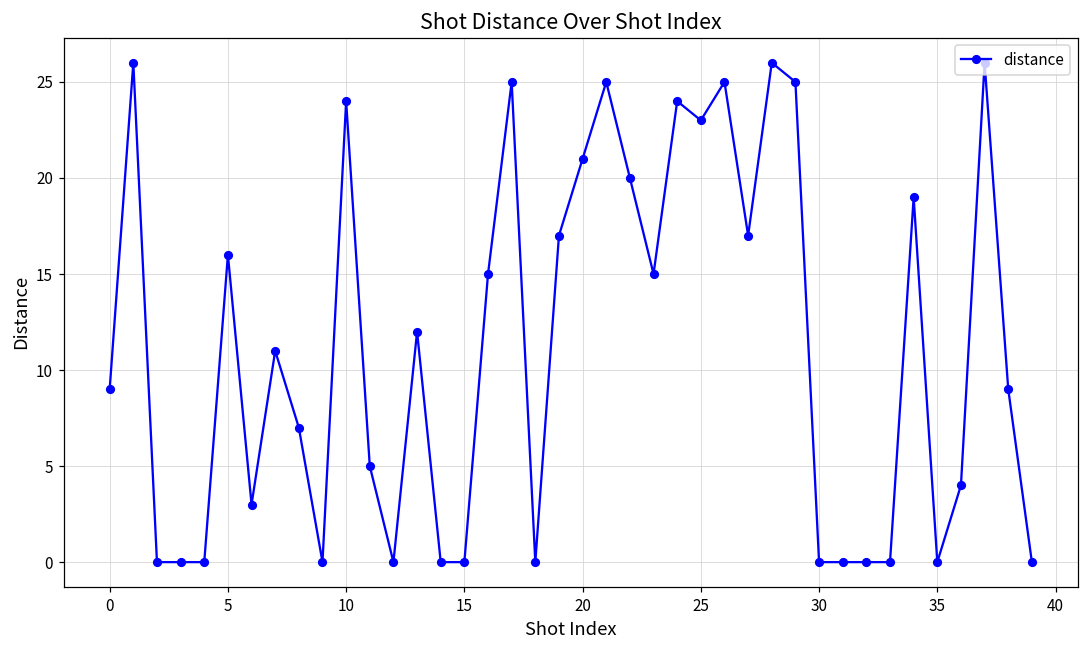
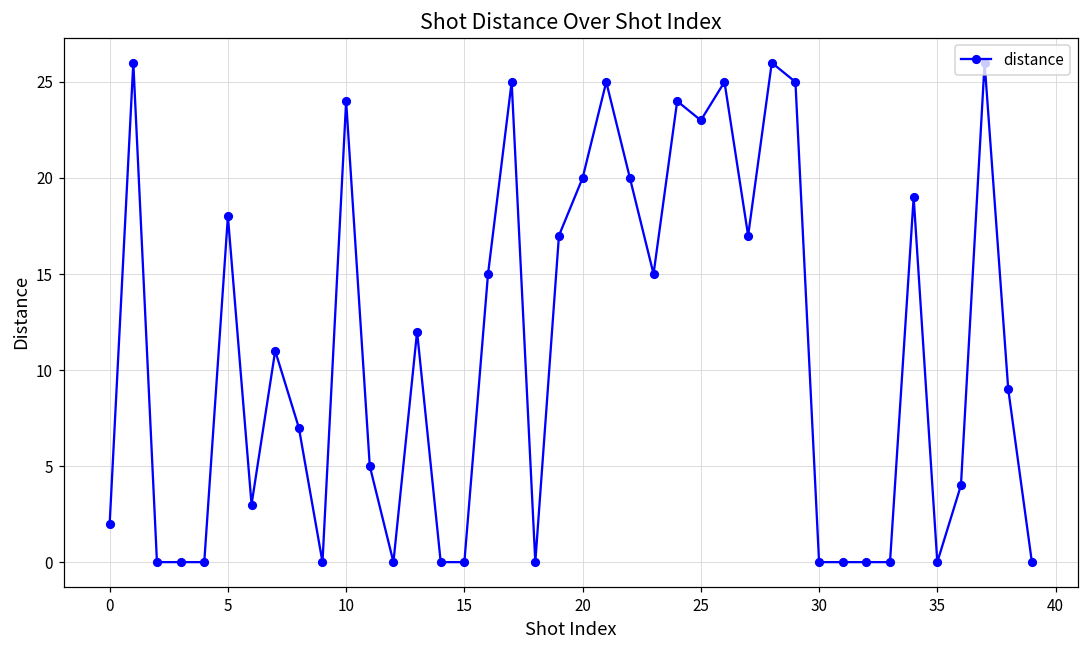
0: 9 -> 2
5: 16 -> 18
20: 21 -> 20
